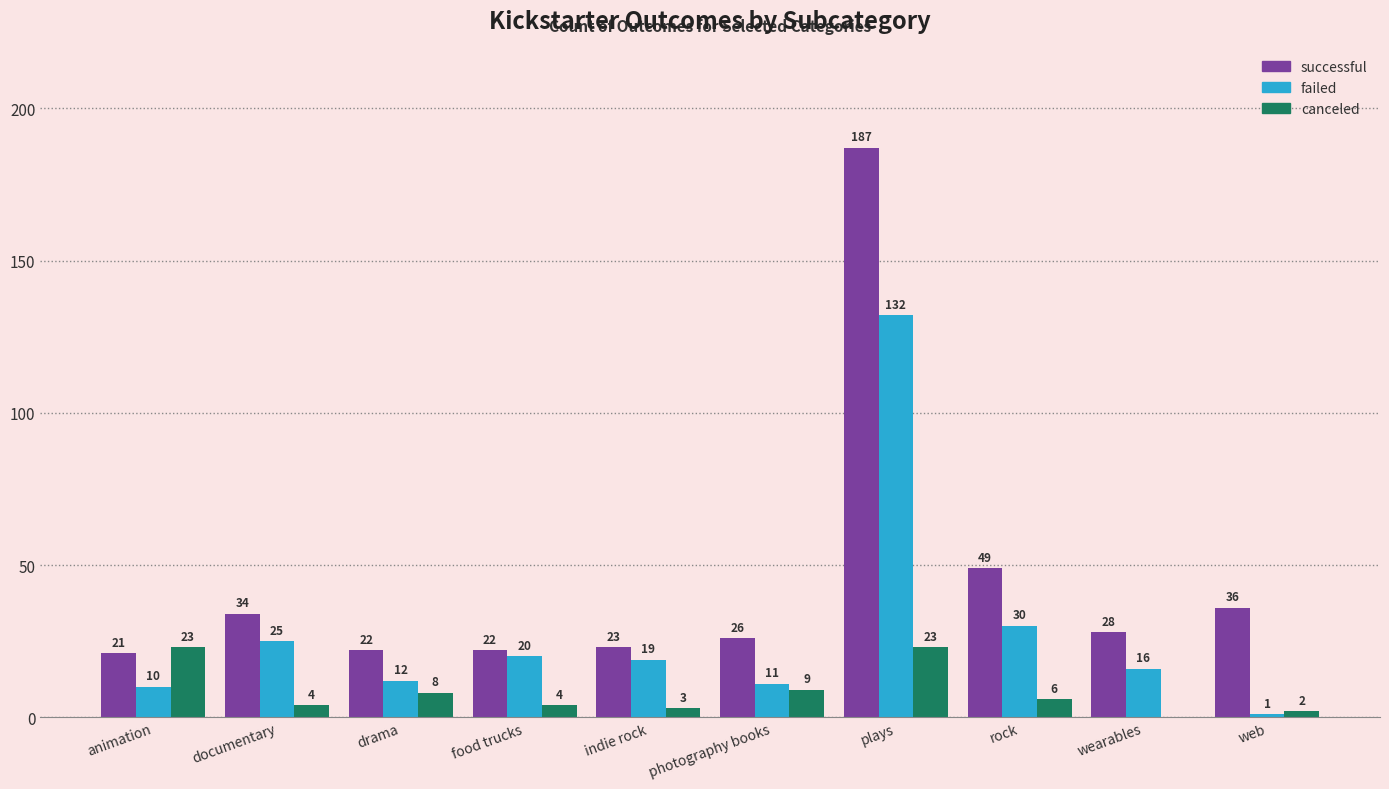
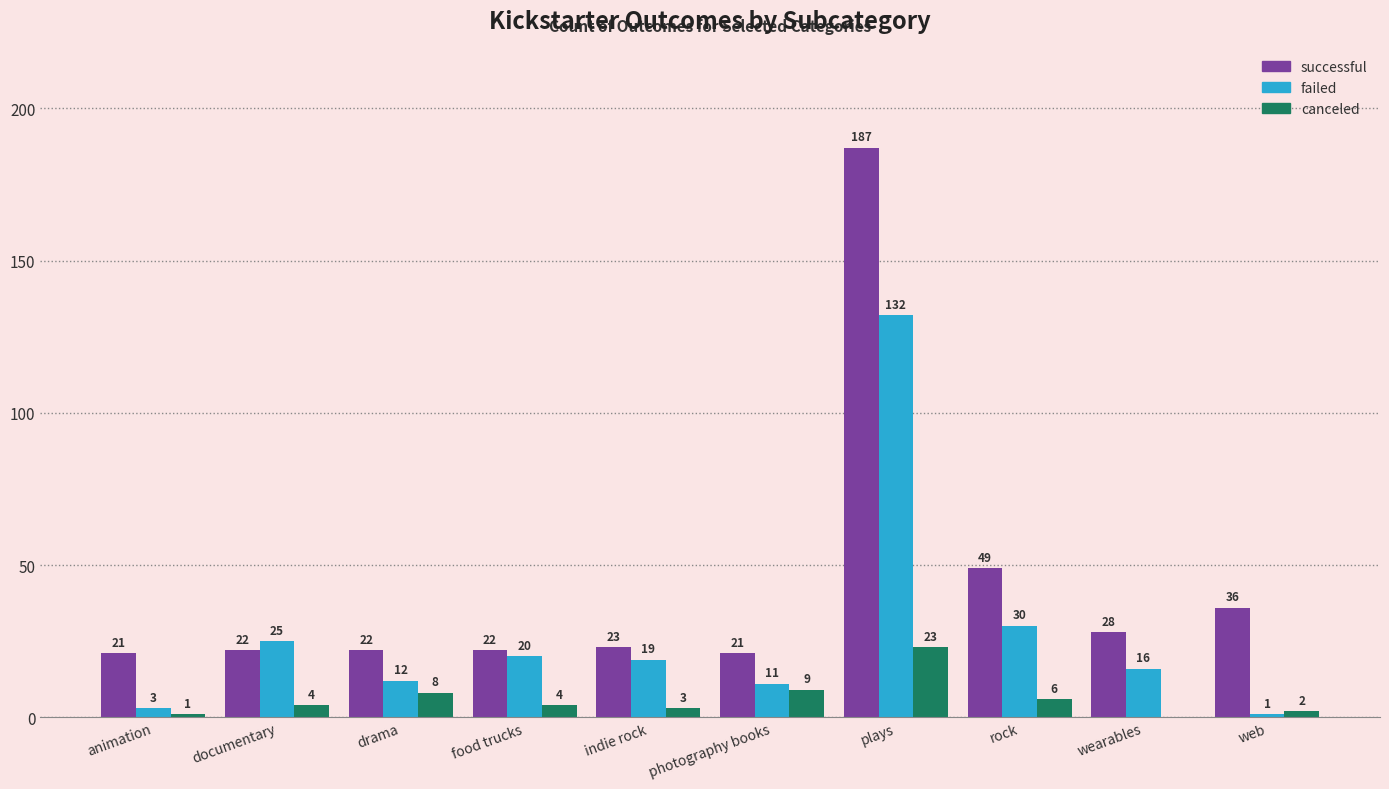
failed, animation: 10 -> 3
canceled, animation: 23 -> 1
successful, documentary: 34 -> 22
successful, photography books: 26 -> 21
